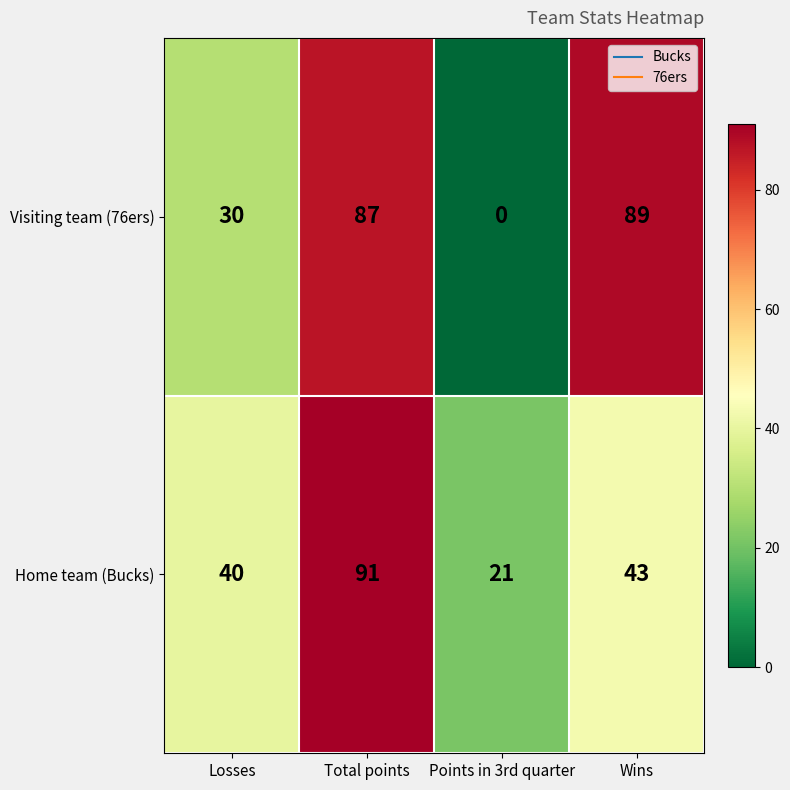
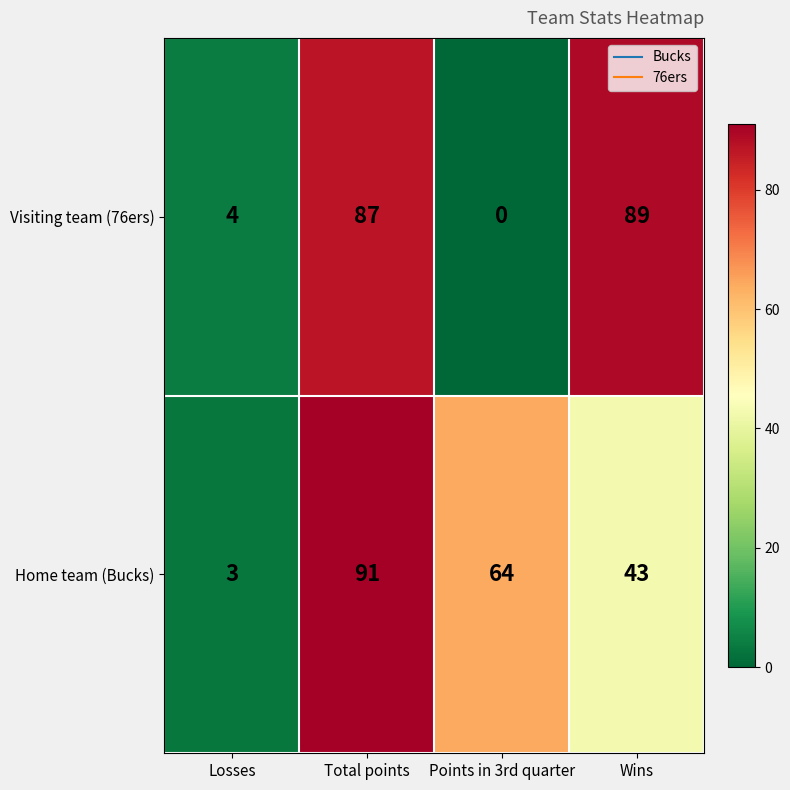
Visiting team (76ers), Losses: 30 -> 4
Home team (Bucks), Losses: 40 -> 3
Home team (Bucks), Points in 3rd quarter: 21 -> 64
